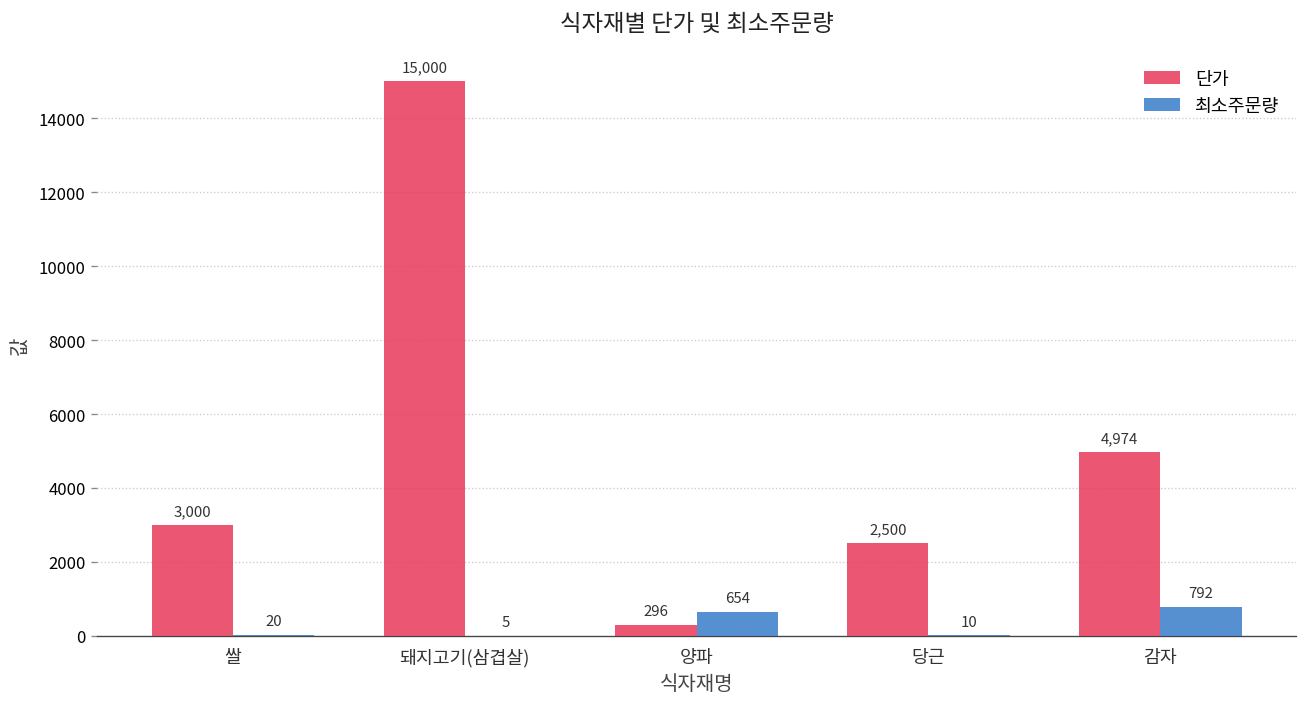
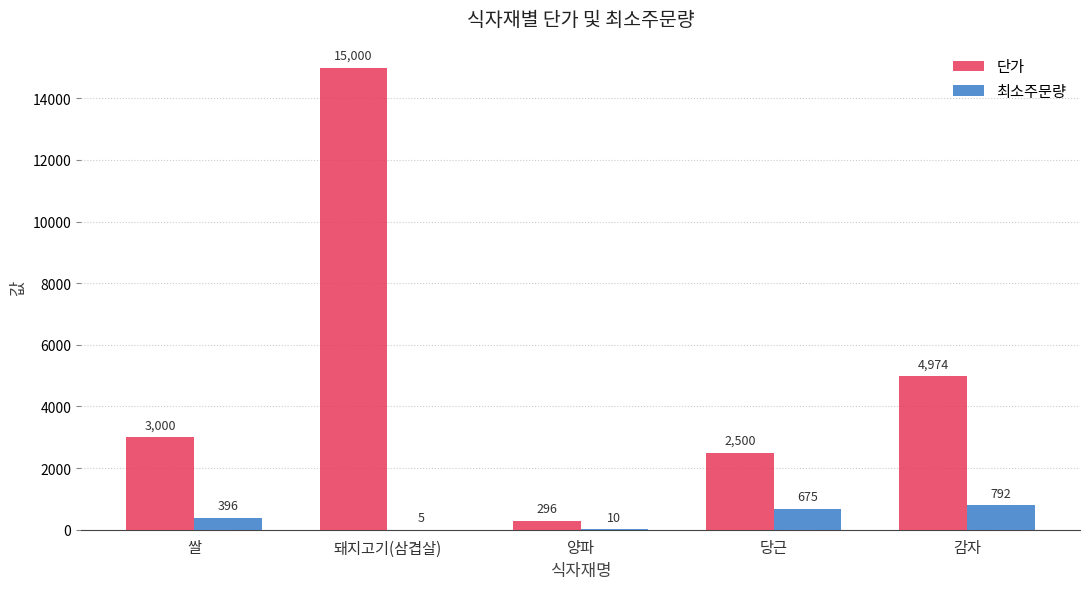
최소주문량, 쌀: 20 -> 396
최소주문량, 양파: 654 -> 10
최소주문량, 당근: 10 -> 675
